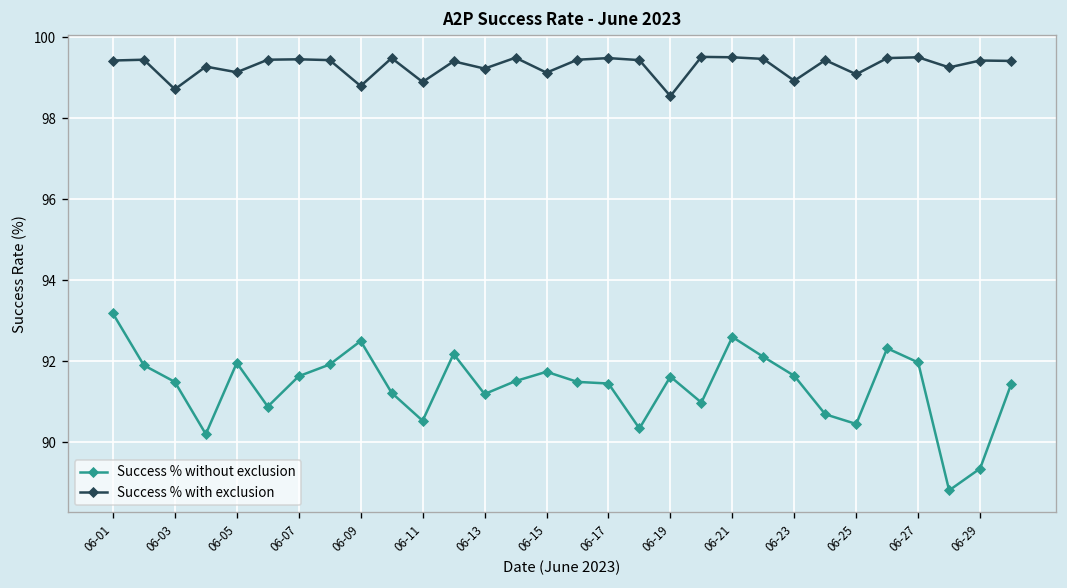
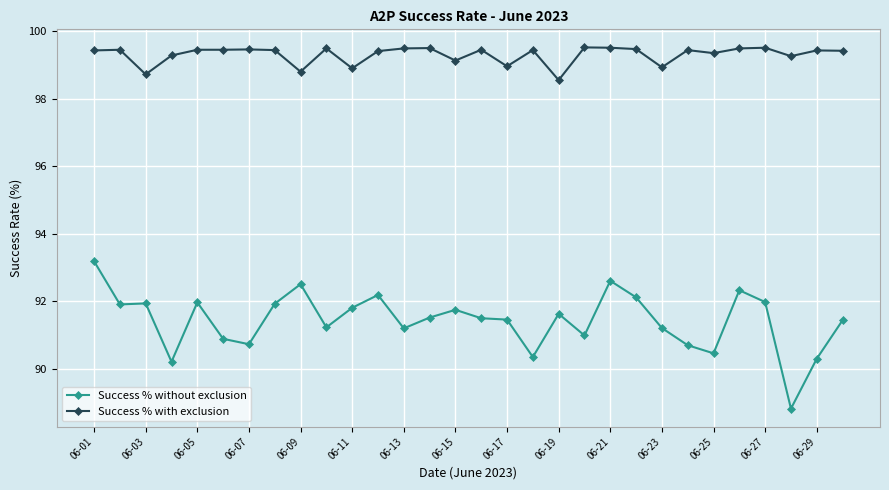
Success % without exclusion, 06-03: 91.5 -> 91.9
Success % with exclusion, 06-05: 99.1 -> 99.5
Success % without exclusion, 06-07: 91.6 -> 90.7
Success % without exclusion, 06-11: 90.5 -> 91.8
Success % with exclusion, 06-13: 99.2 -> 99.5
Success % with exclusion, 06-17: 99.5 -> 99.0
Success % without exclusion, 06-23: 91.6 -> 91.2
Success % with exclusion, 06-25: 99.1 -> 99.4
Success % without exclusion, 06-29: 89.4 -> 90.3
